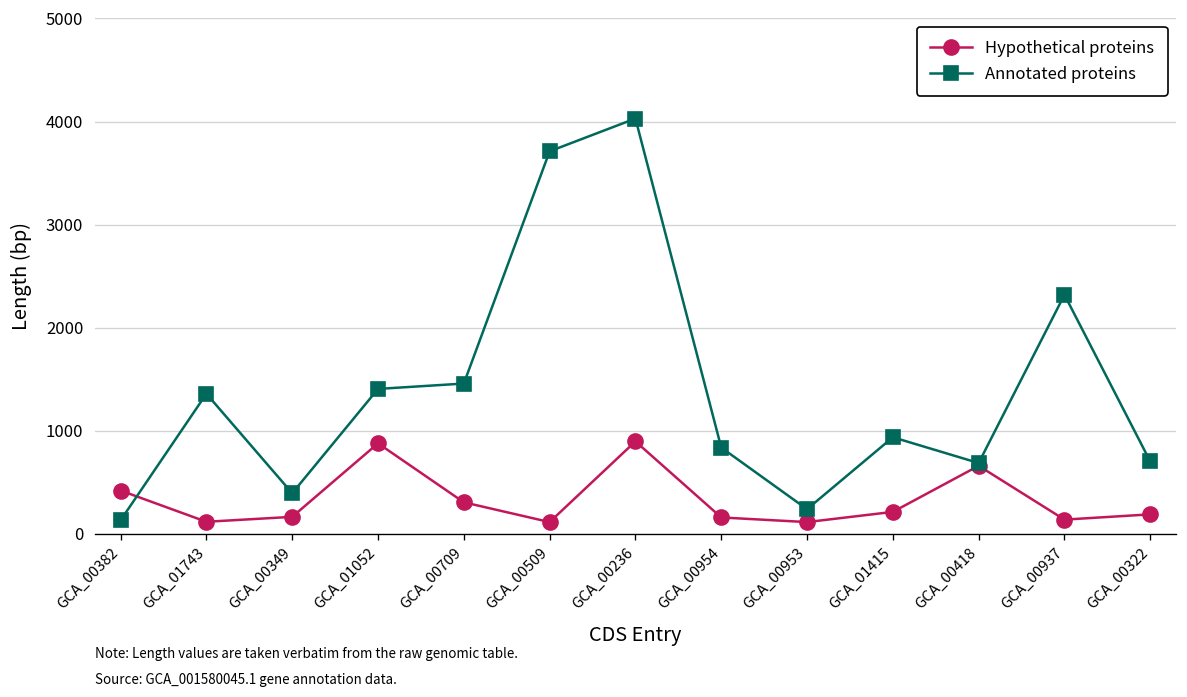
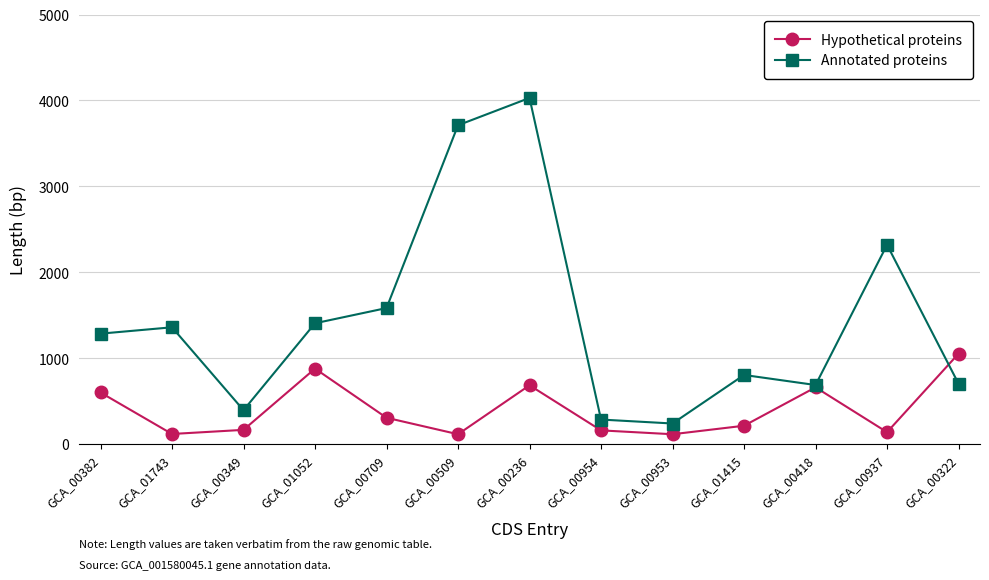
Hypothetical proteins, GCA_00382: 400 -> 600
Annotated proteins, GCA_00382: 100 -> 1300
Annotated proteins, GCA_00709: 1500 -> 1600
Hypothetical proteins, GCA_00236: 900 -> 700
Annotated proteins, GCA_00954: 800 -> 300
Annotated proteins, GCA_01415: 900 -> 800
Hypothetical proteins, GCA_00322: 200 -> 1100
